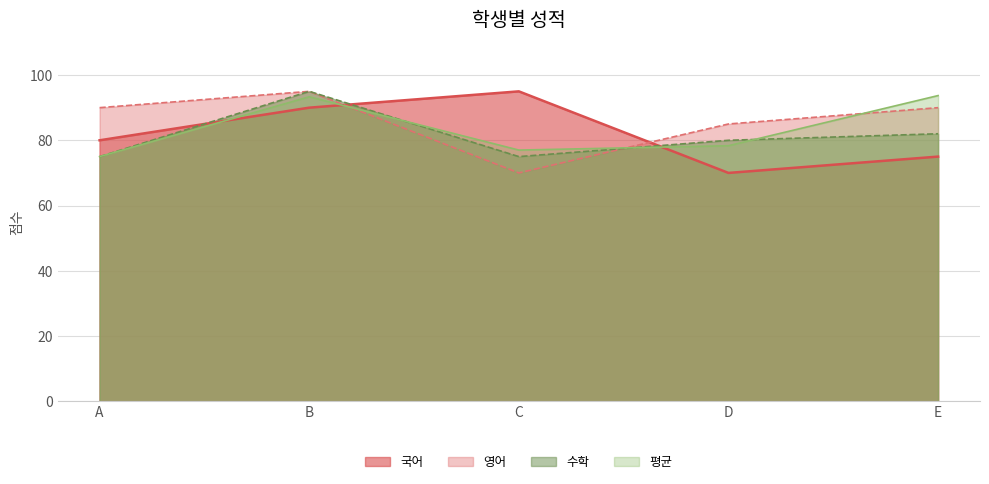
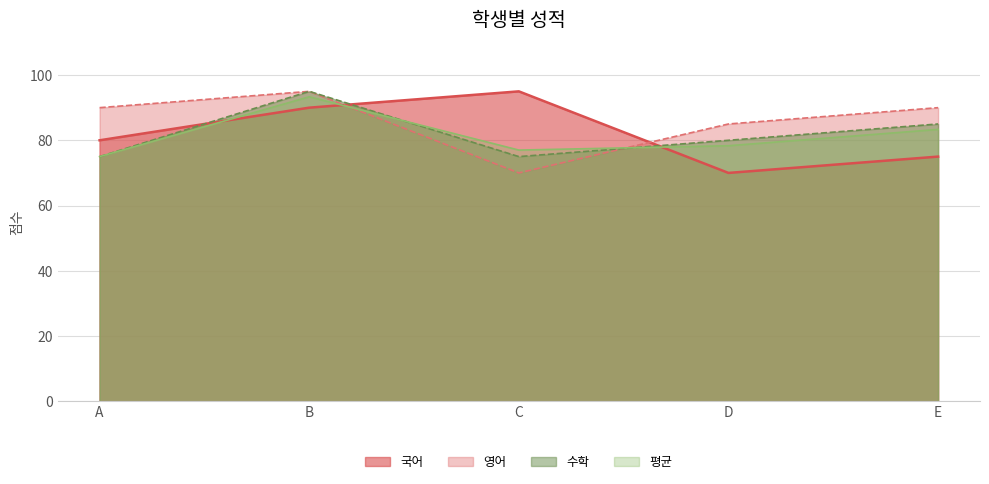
수학, E: 82 -> 85
평균, E: 94 -> 83
